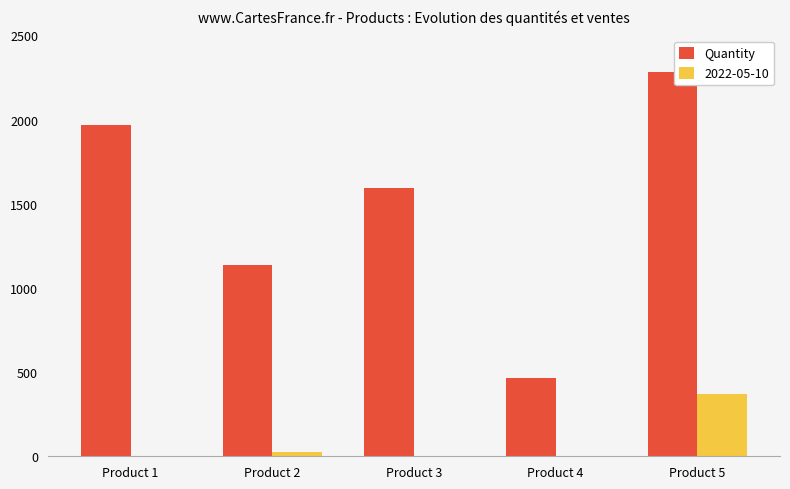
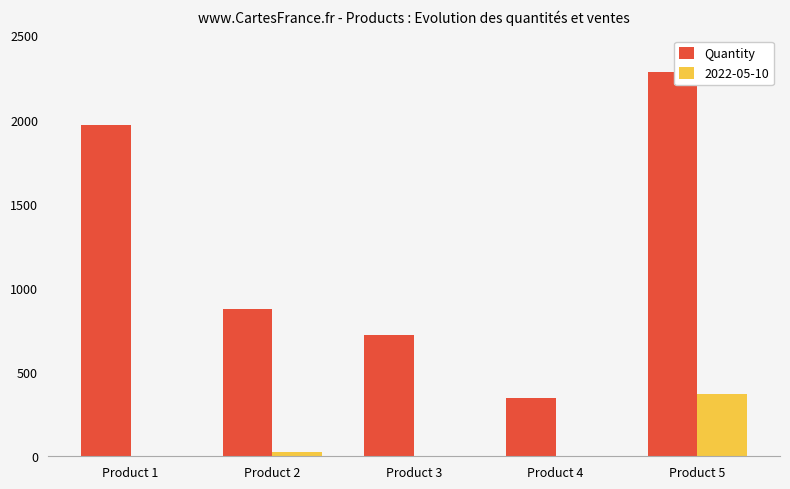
Quantity, Product 2: 1140 -> 880
Quantity, Product 3: 1590 -> 720
Quantity, Product 4: 460 -> 340
